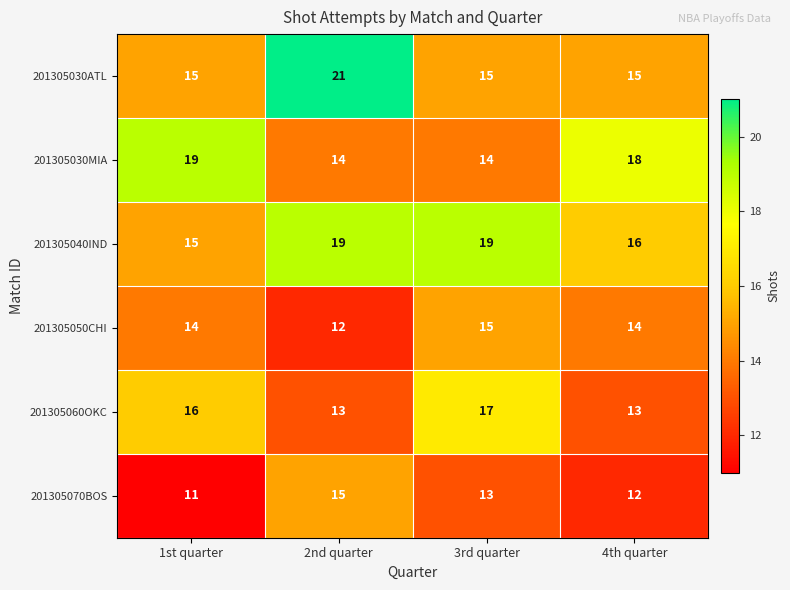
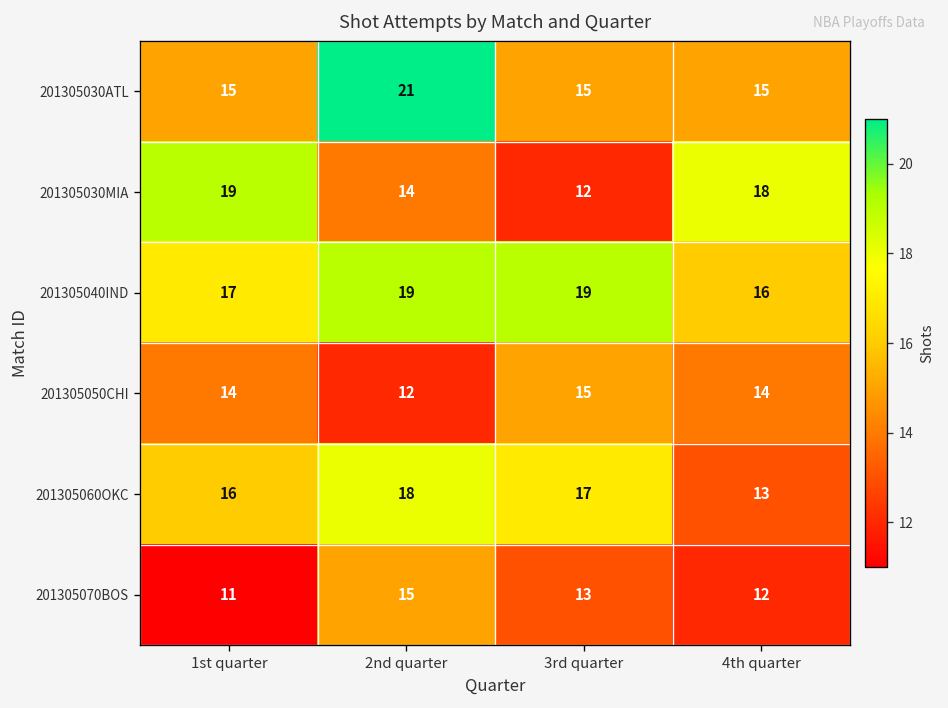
201305030MIA, 3rd quarter: 14 -> 12
201305040IND, 1st quarter: 15 -> 17
201305060OKC, 2nd quarter: 13 -> 18
